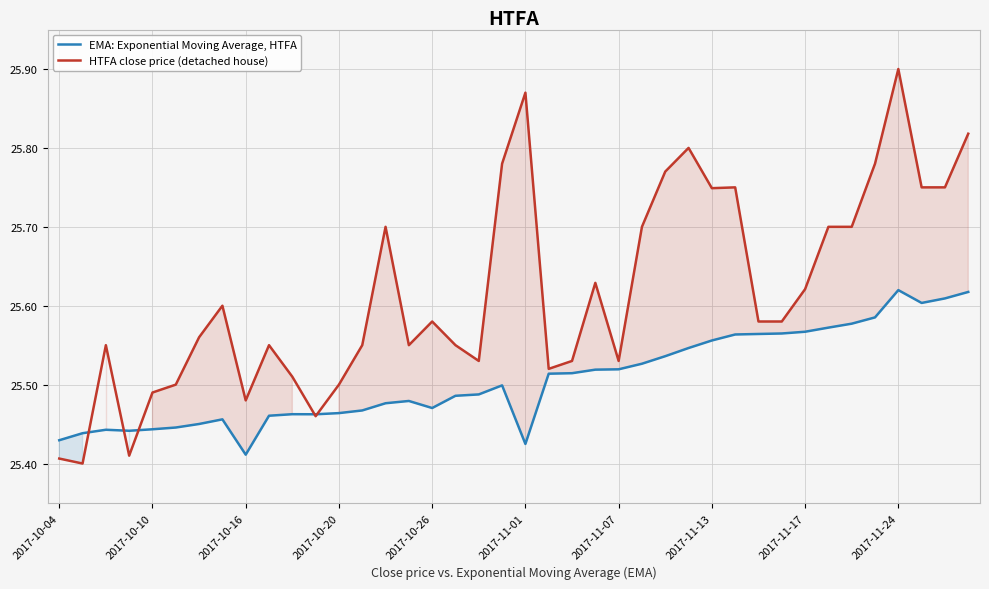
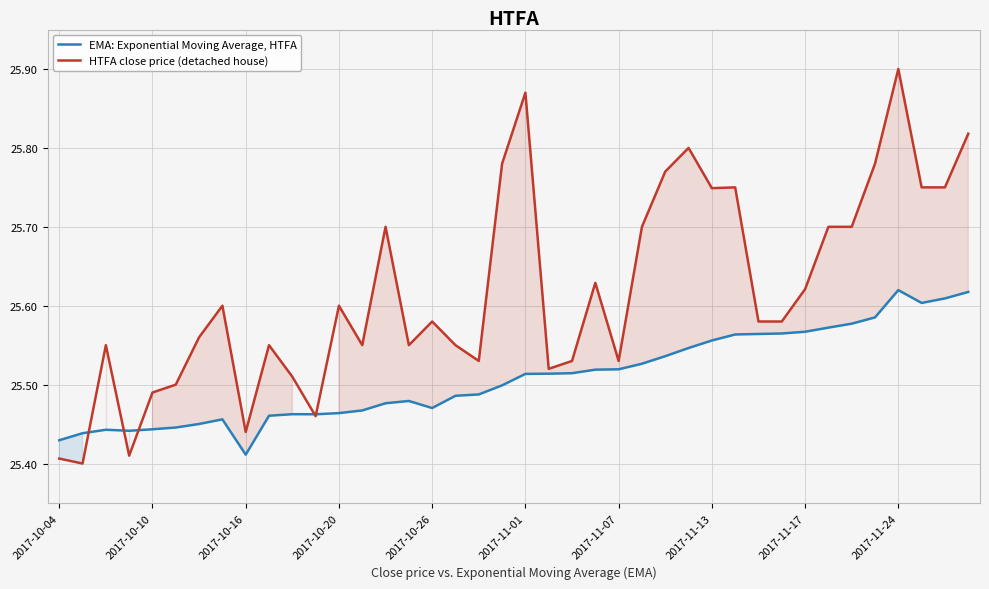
HTFA close price (detached house), 2017-10-16: 25.48 -> 25.44
HTFA close price (detached house), 2017-10-20: 25.5 -> 25.6
EMA: Exponential Moving Average, HTFA, 2017-11-01: 25.42 -> 25.51
